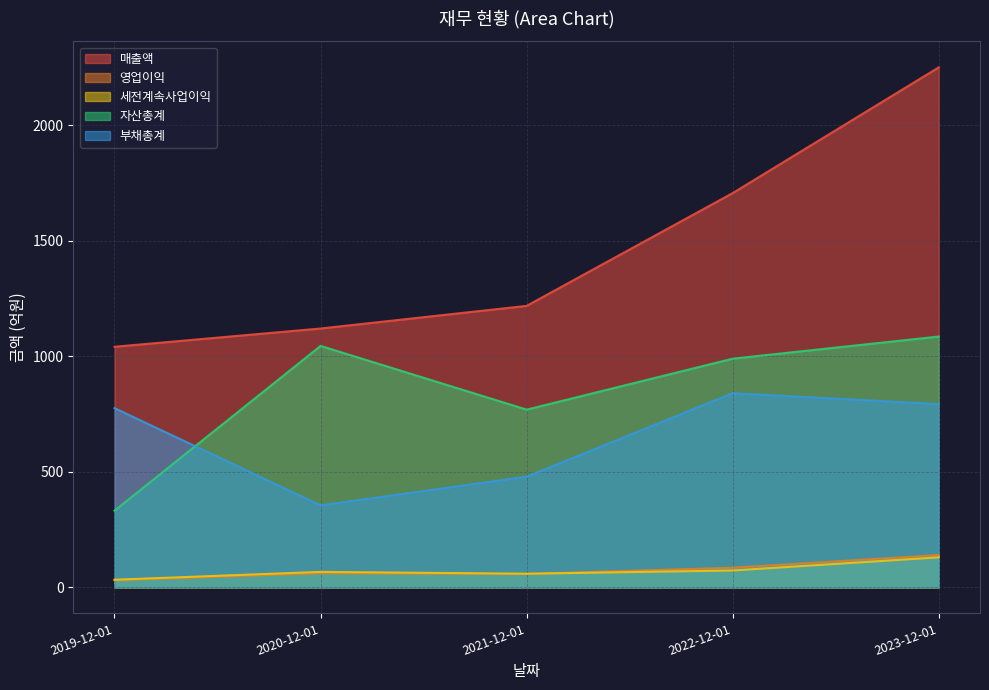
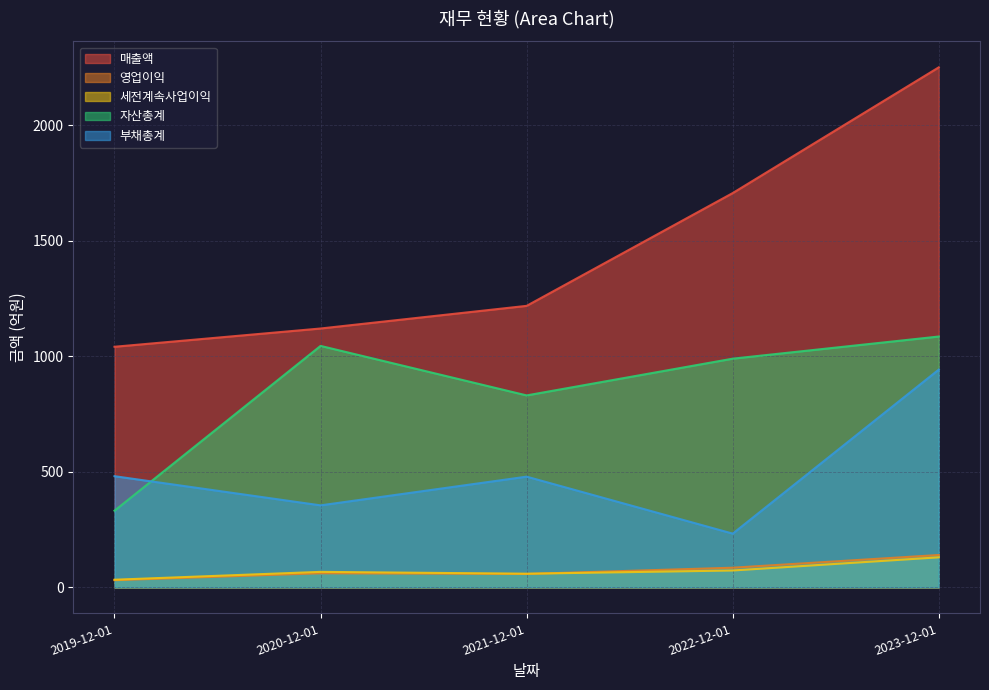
부채총계, 2019-12-01: 780 -> 480
자산총계, 2021-12-01: 770 -> 830
부채총계, 2022-12-01: 840 -> 230
부채총계, 2023-12-01: 790 -> 940
